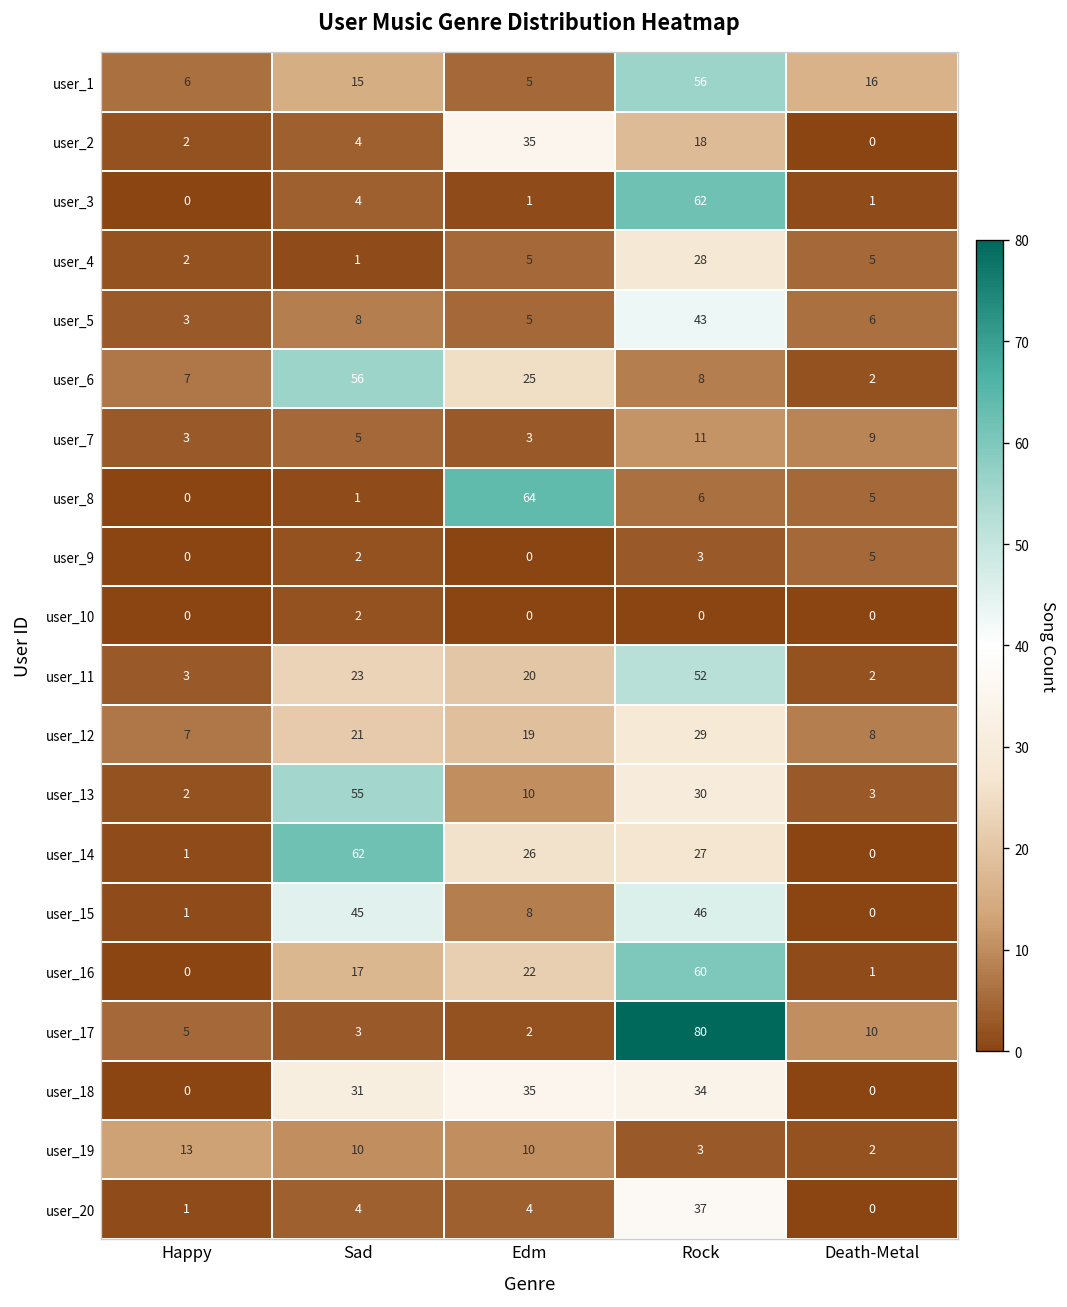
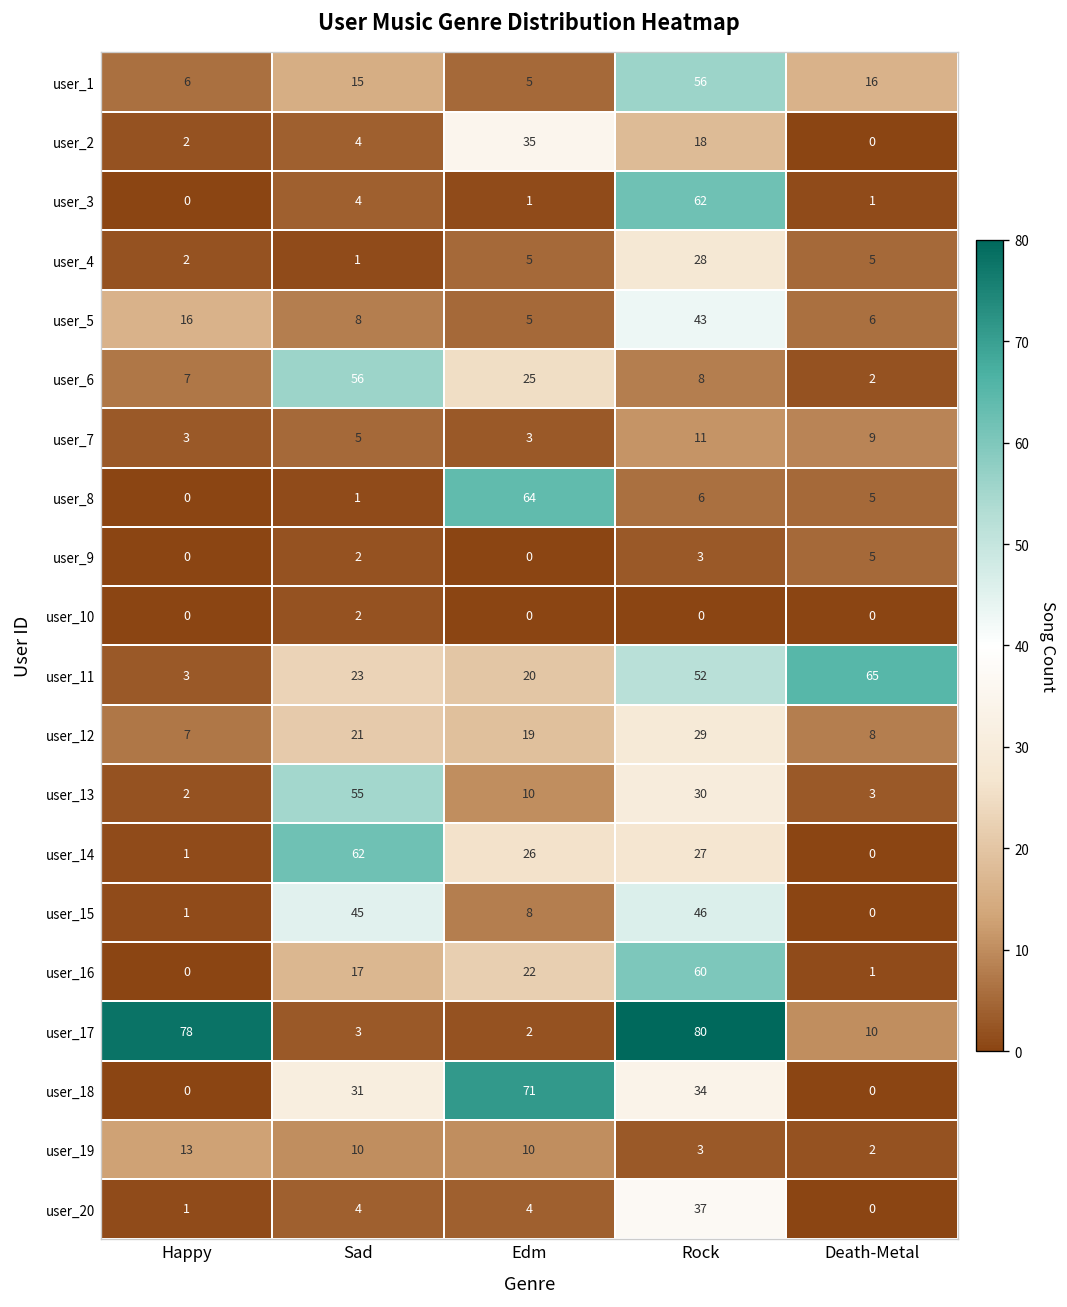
user_5, Happy: 3 -> 16
user_11, Death-Metal: 2 -> 65
user_17, Happy: 5 -> 78
user_18, Edm: 35 -> 71
